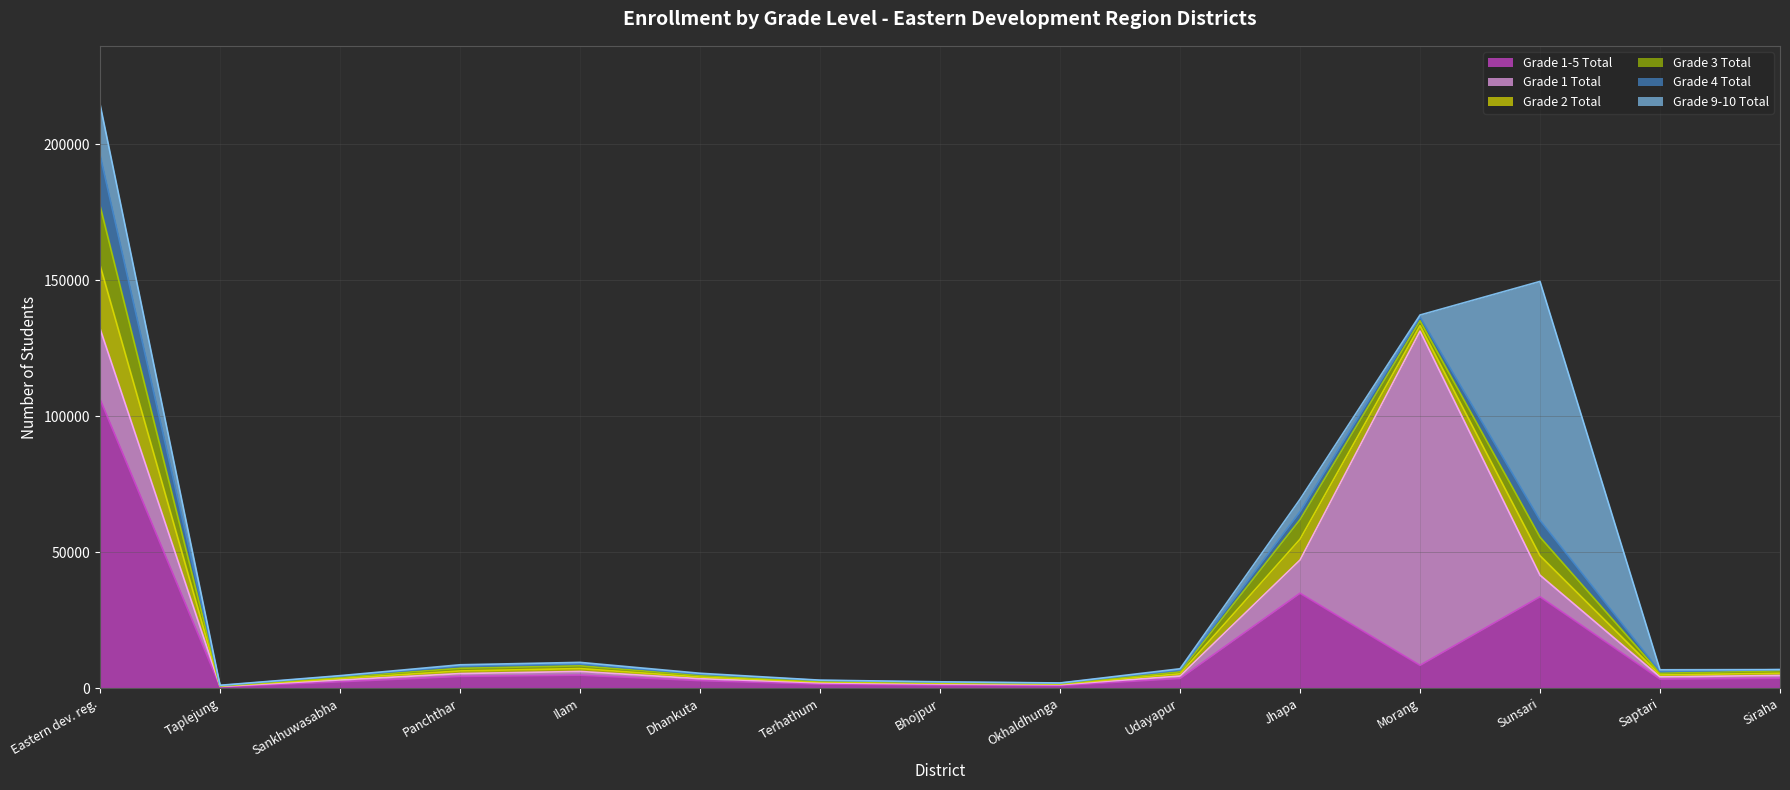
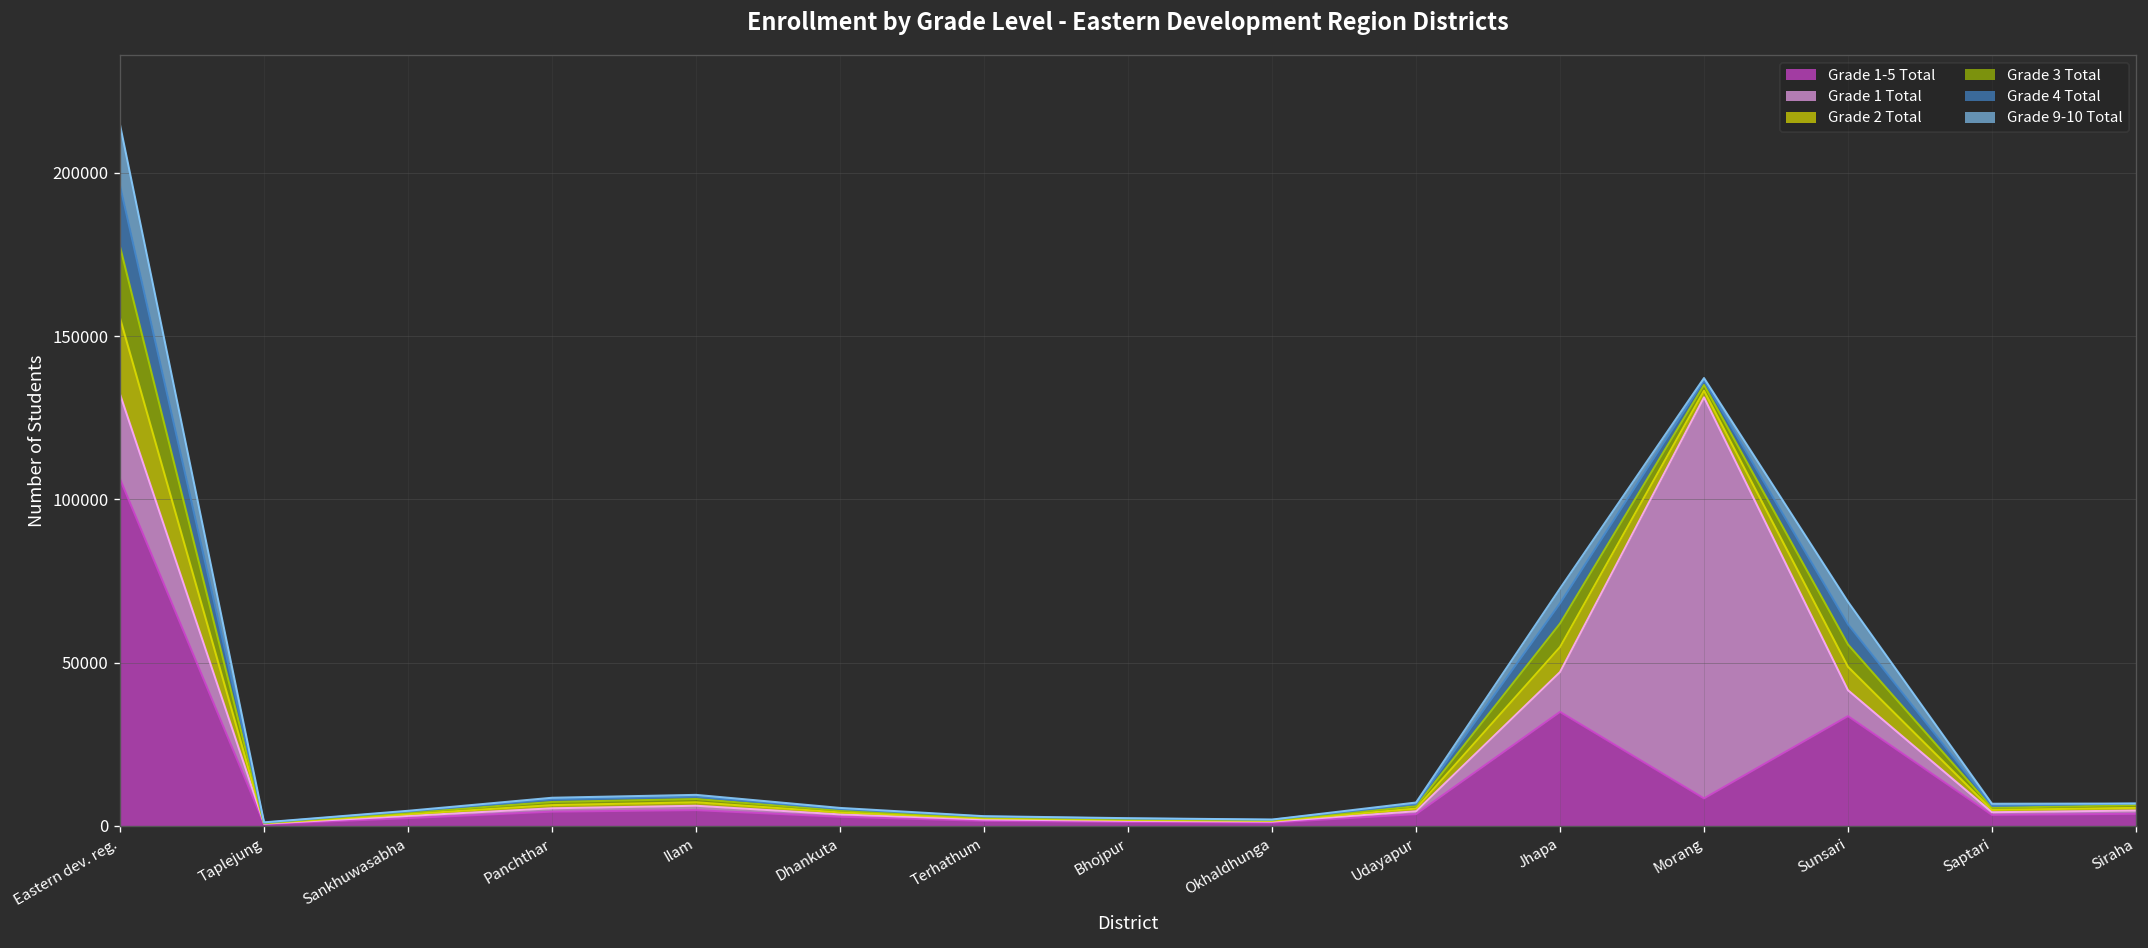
Grade 4 Total, Jhapa: 3000 -> 6000
Grade 9-10 Total, Sunsari: 88000 -> 7000
